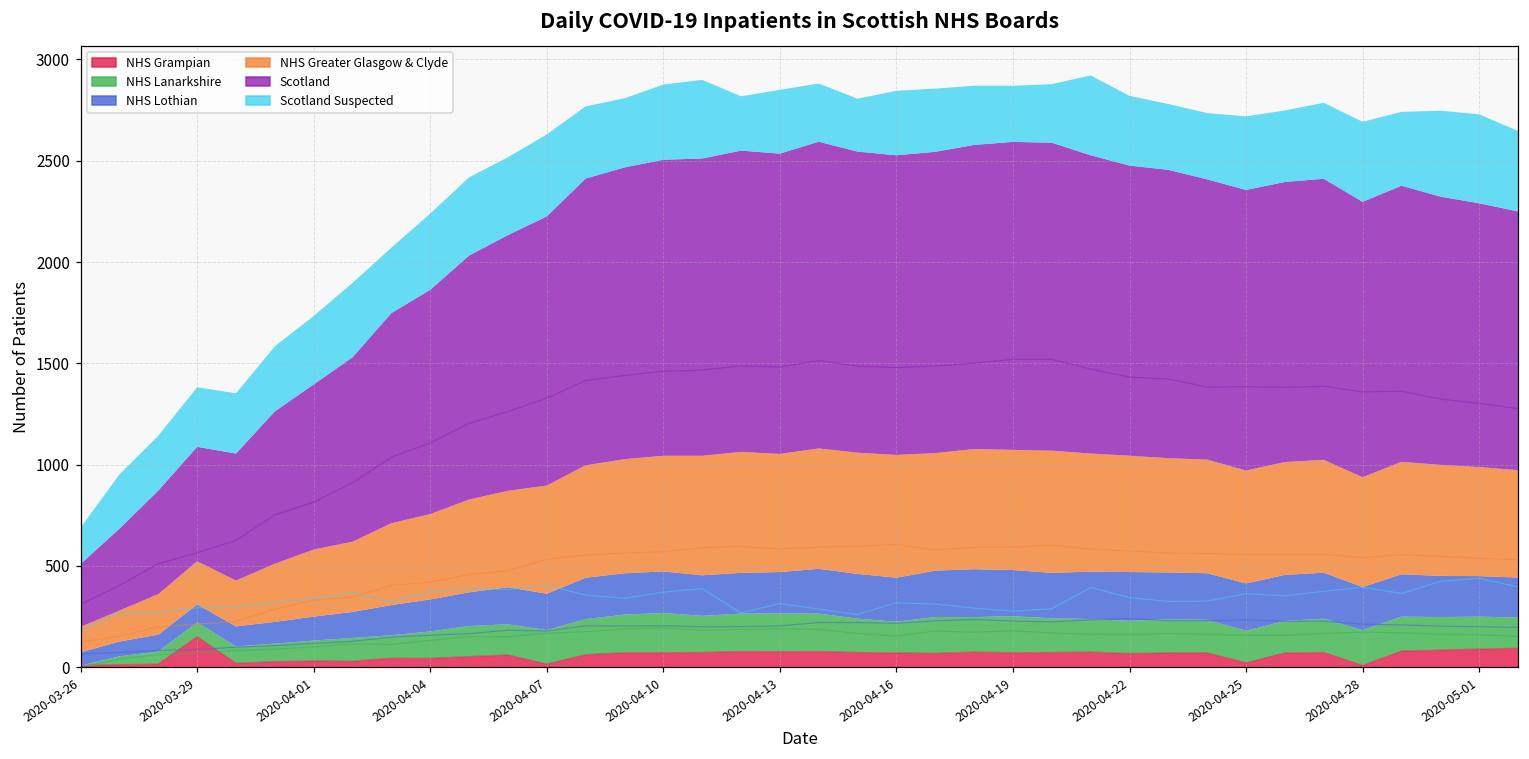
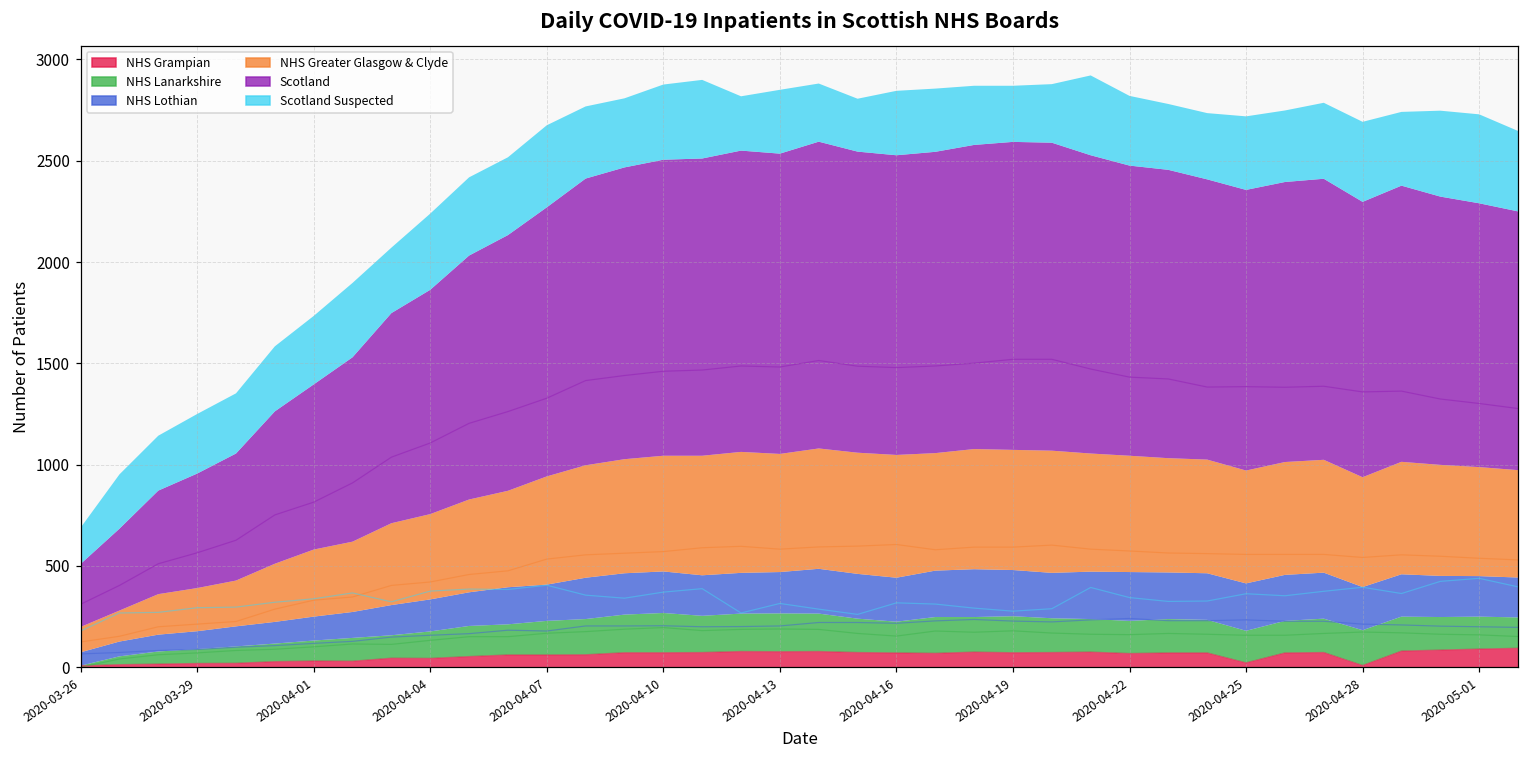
NHS Grampian, 2020-03-29: 150 -> 20
NHS Grampian, 2020-04-07: 20 -> 60
